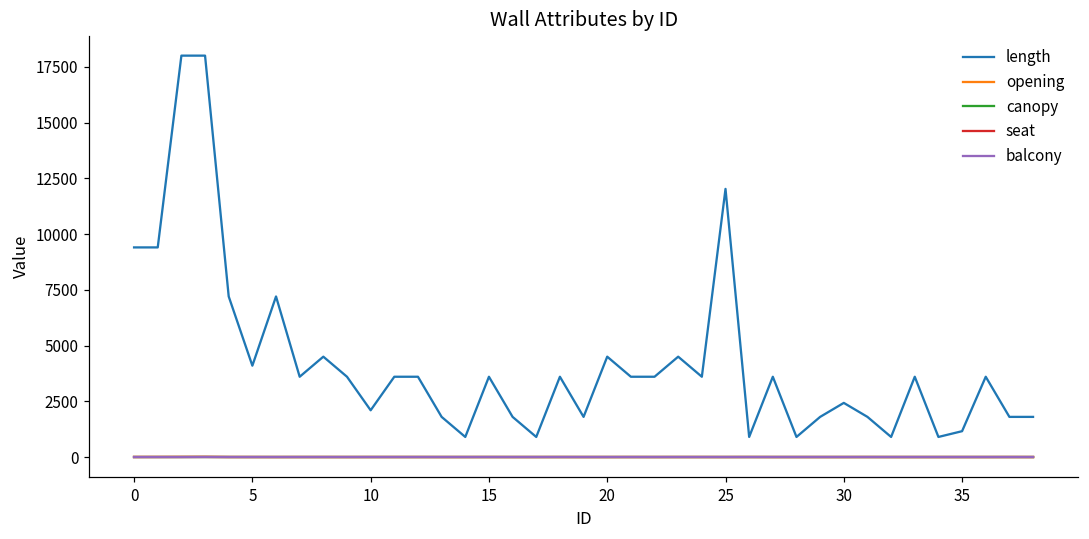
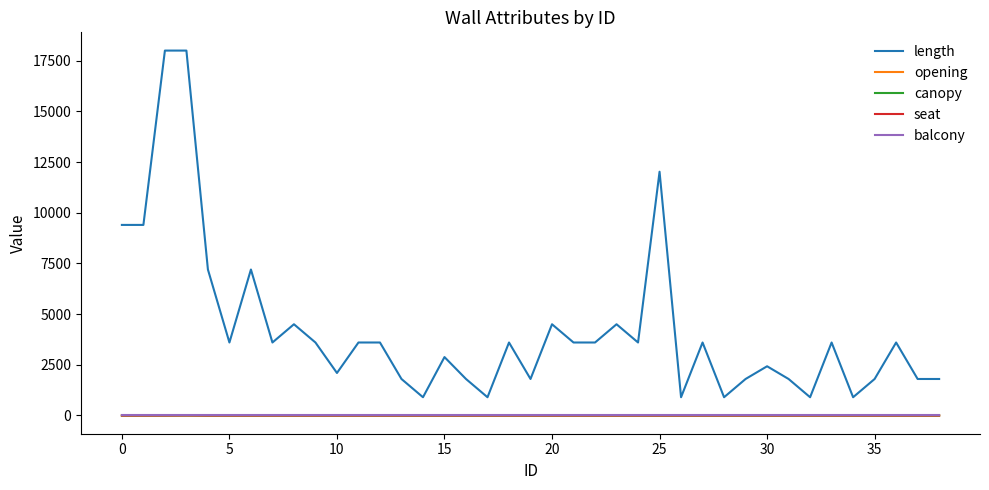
length, 5: 4100 -> 3600
length, 15: 3600 -> 2900
length, 35: 1200 -> 1800
